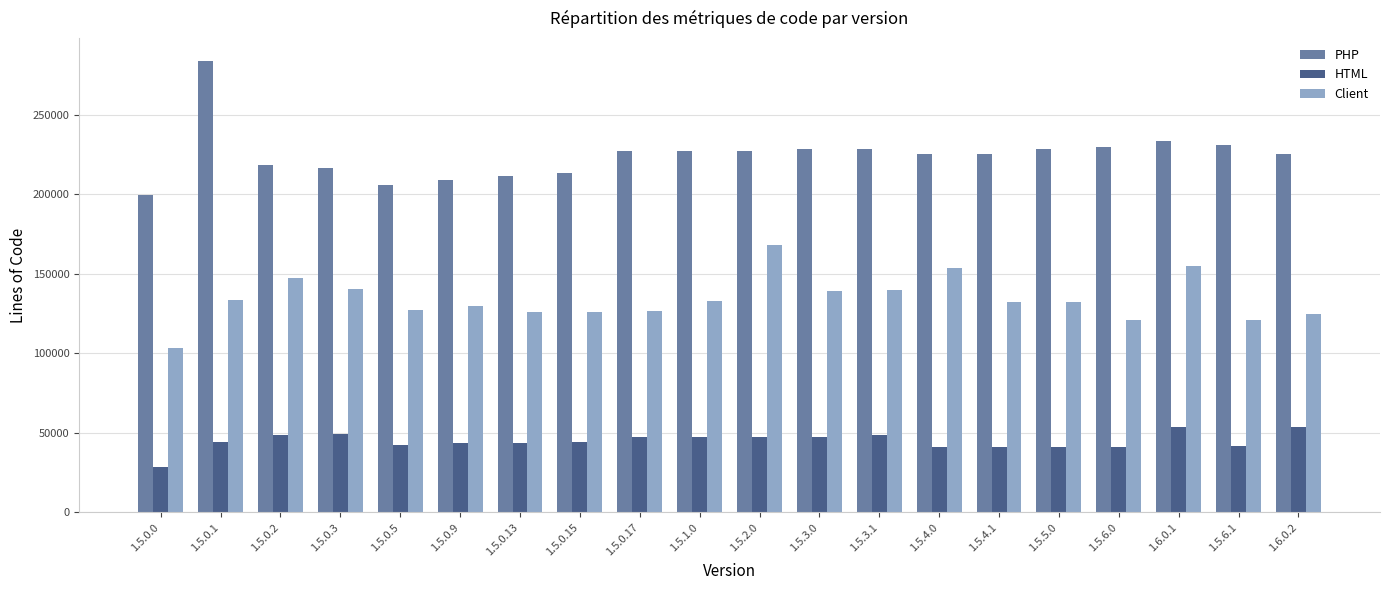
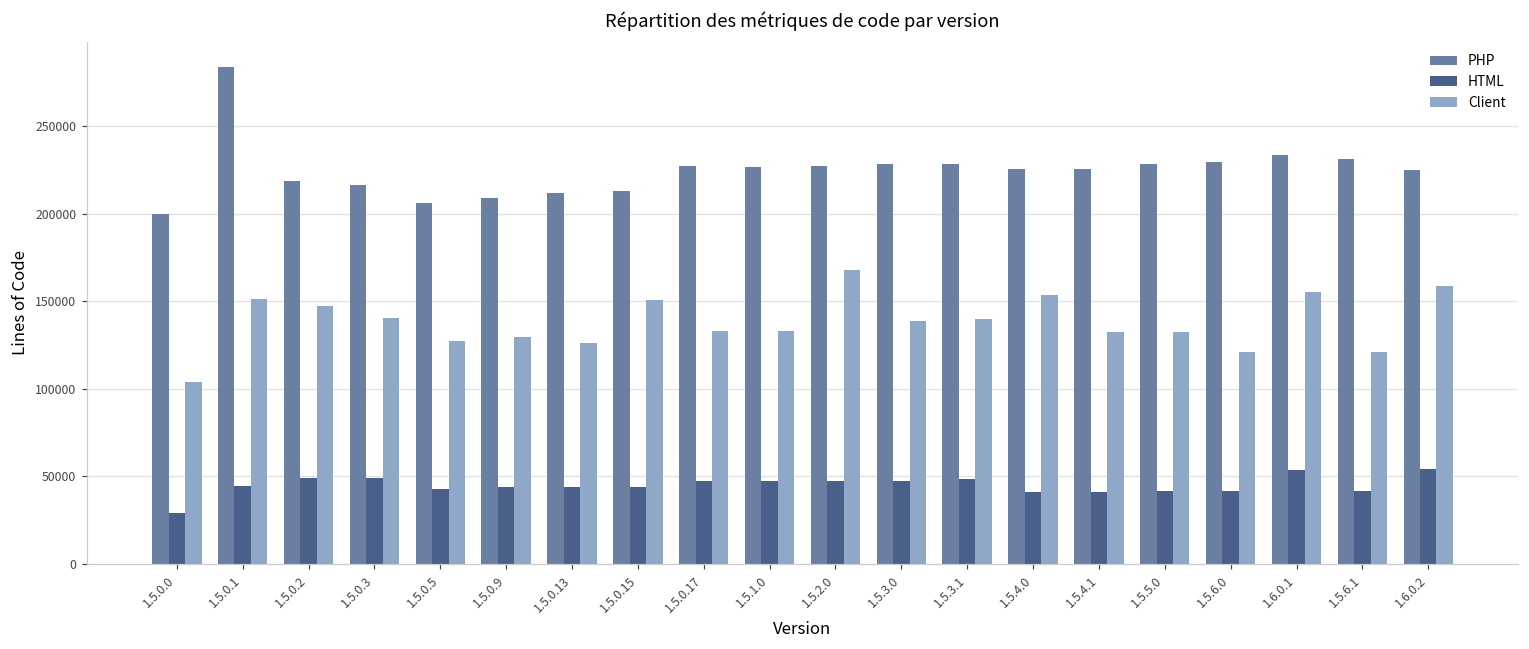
Client, 1.5.0.1: 133000 -> 151000
Client, 1.5.0.15: 126000 -> 150000
Client, 1.5.0.17: 126000 -> 133000
Client, 1.6.0.2: 125000 -> 159000
